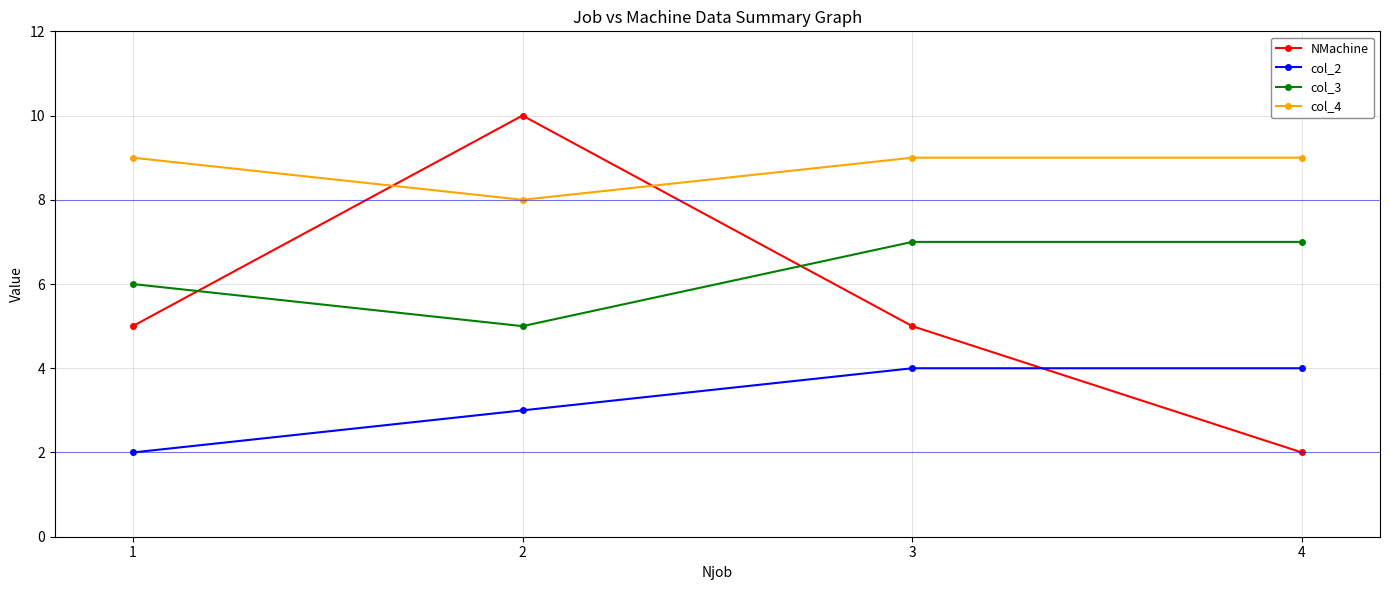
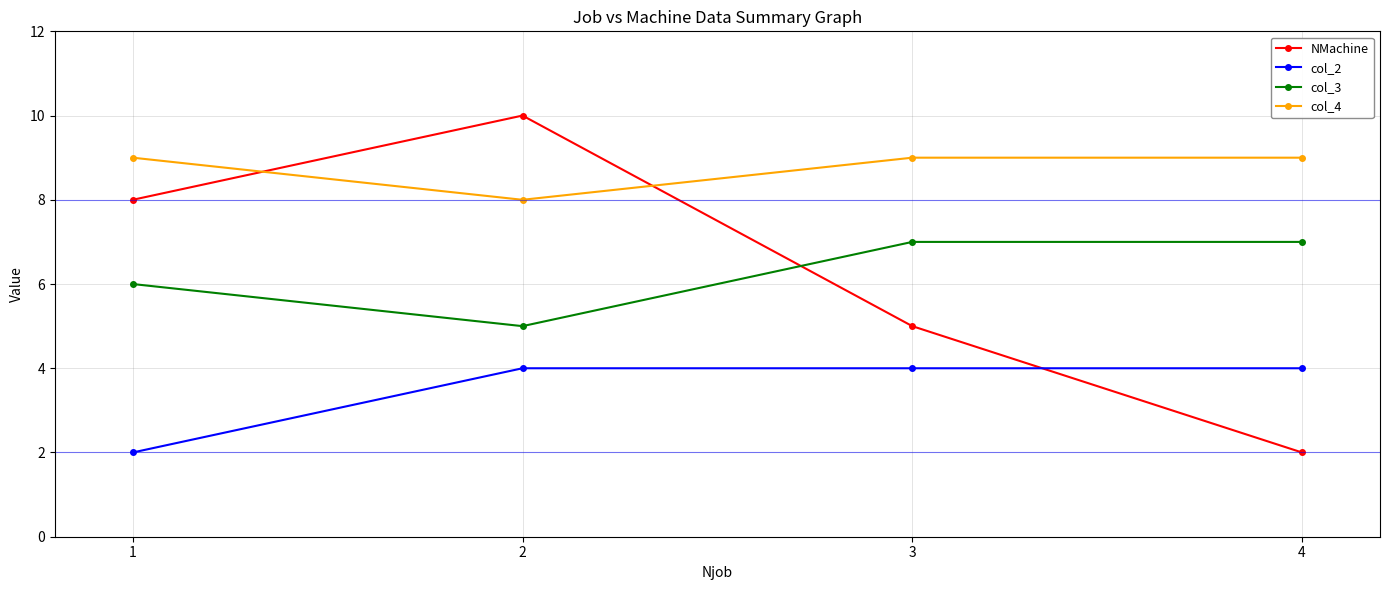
NMachine, 1: 5 -> 8
col_2, 2: 3 -> 4
